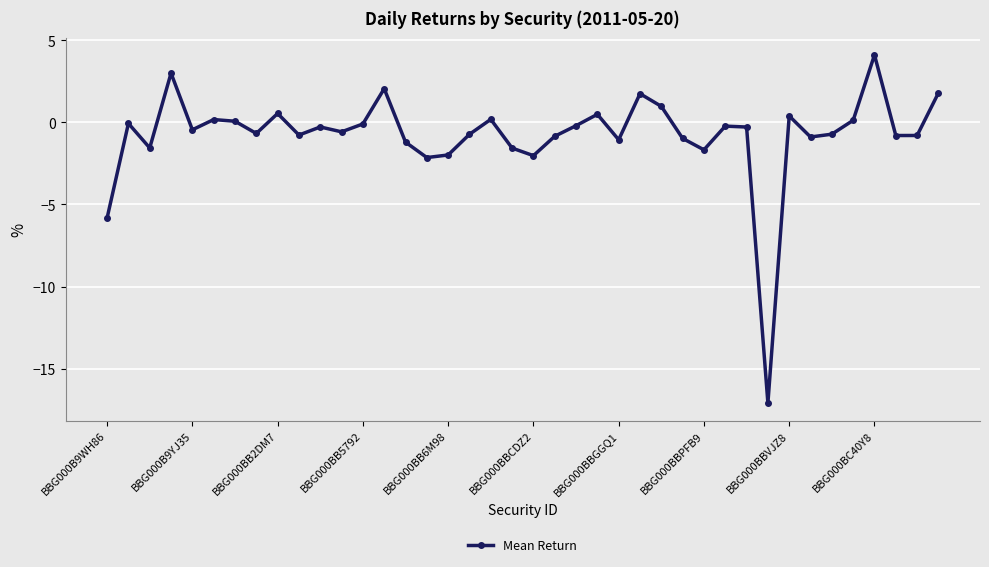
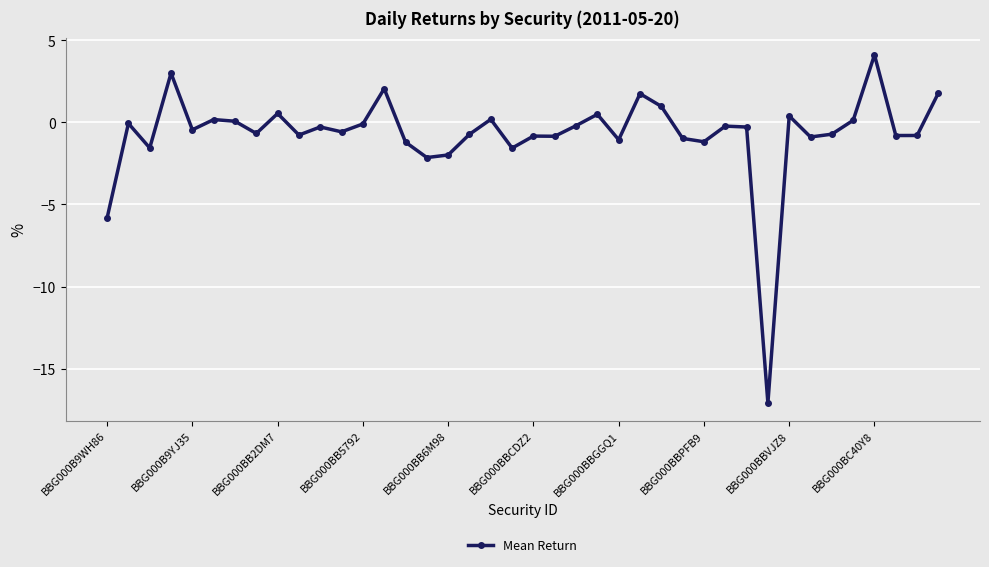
BBG000BBCDZ2: -2.0 -> -0.8
BBG000BBPFB9: -1.7 -> -1.2
